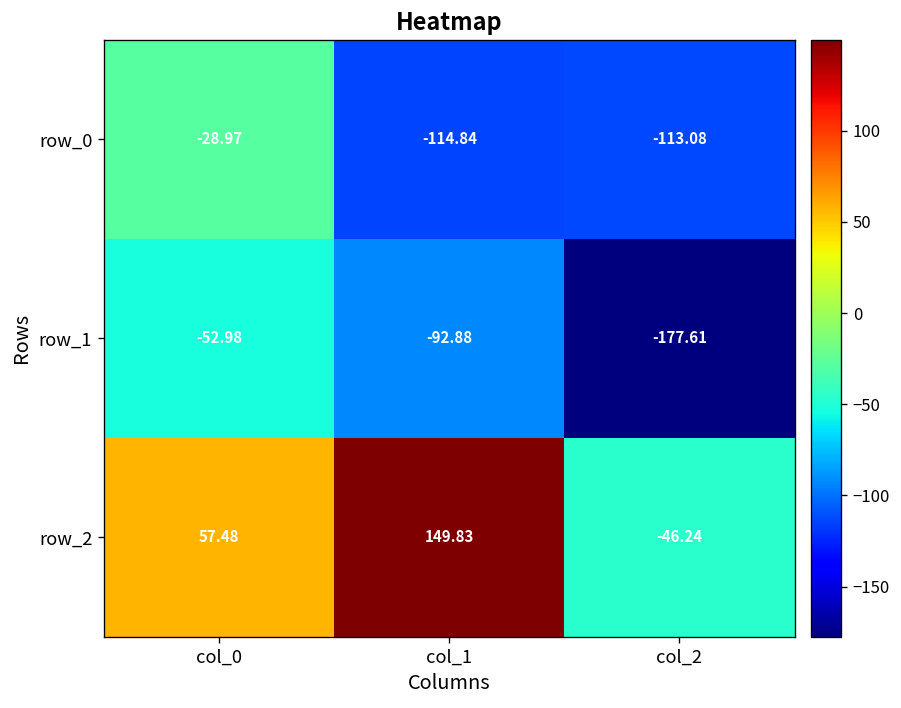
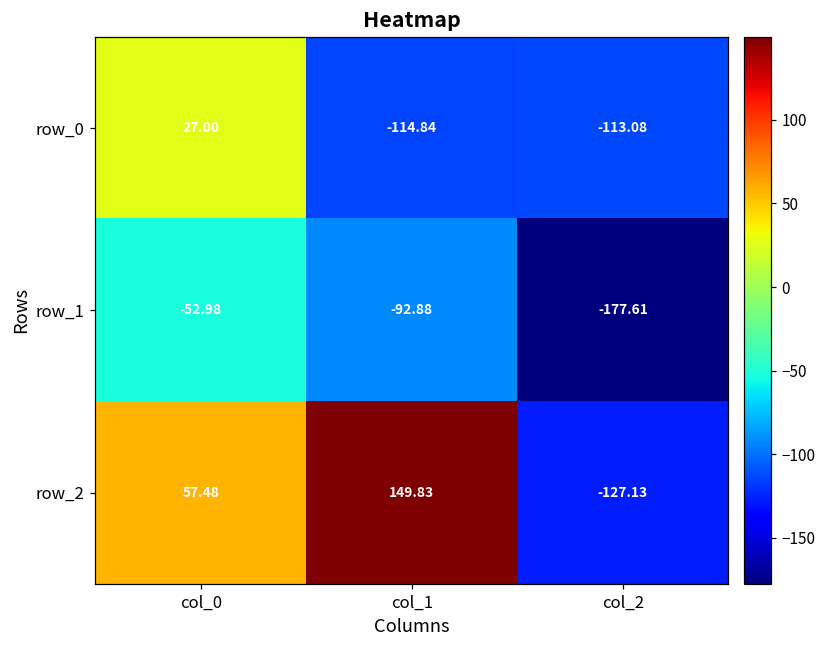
row_0, col_0: -28.97 -> 27.00
row_2, col_2: -46.24 -> -127.13
